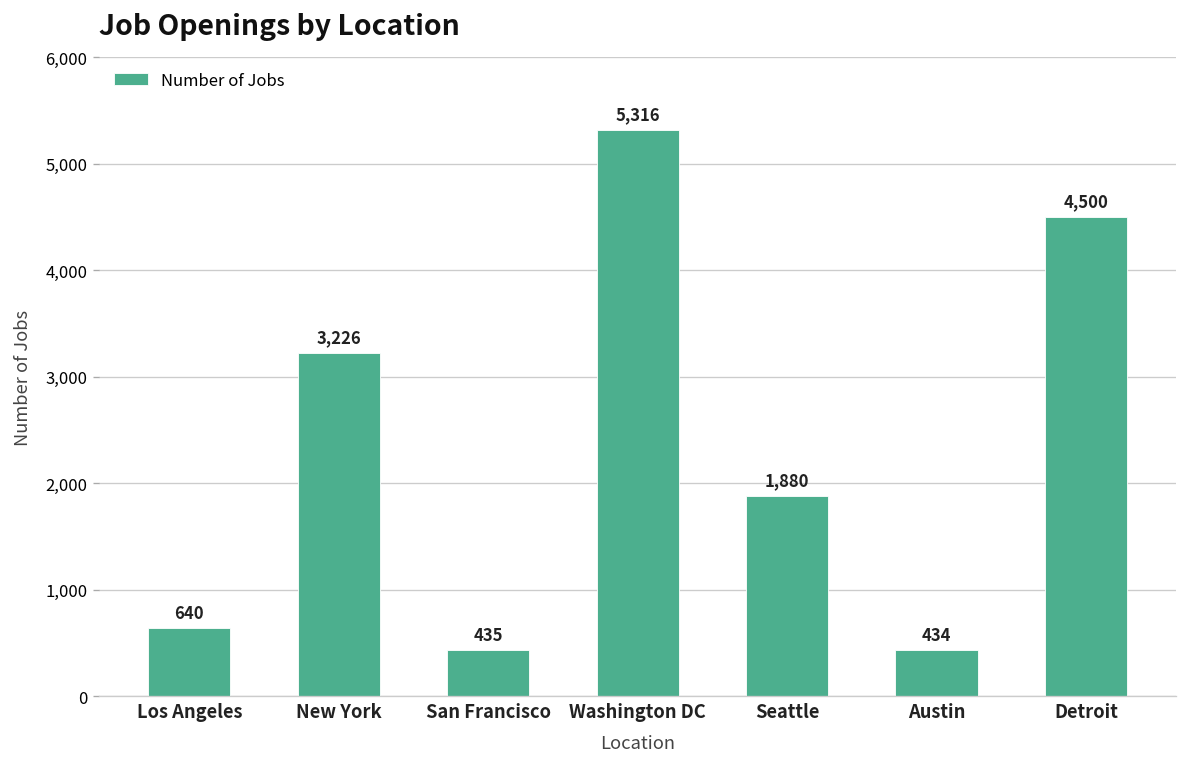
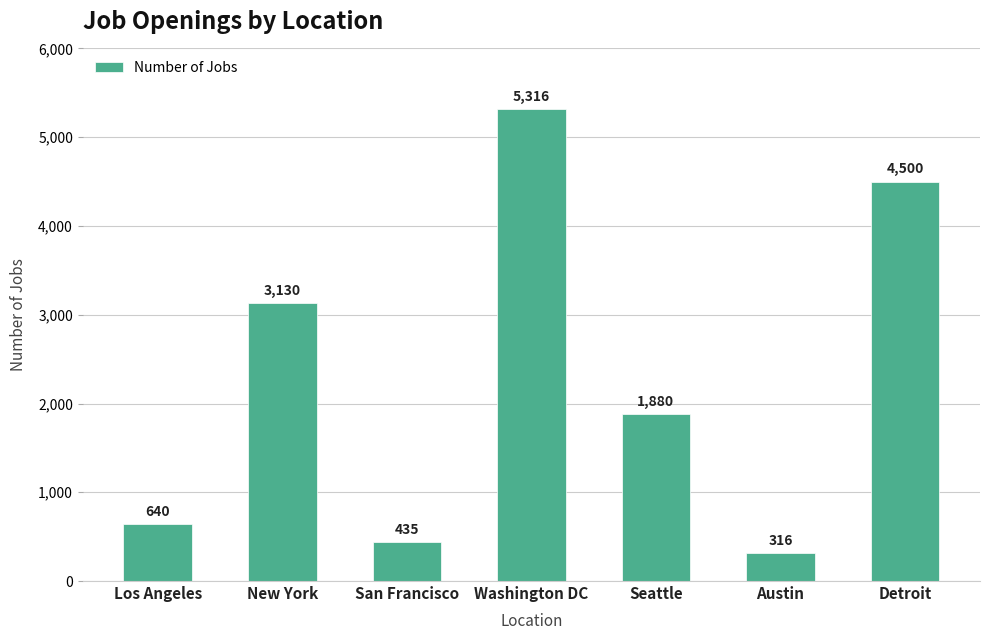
New York: 3,226 -> 3,130
Austin: 434 -> 316
